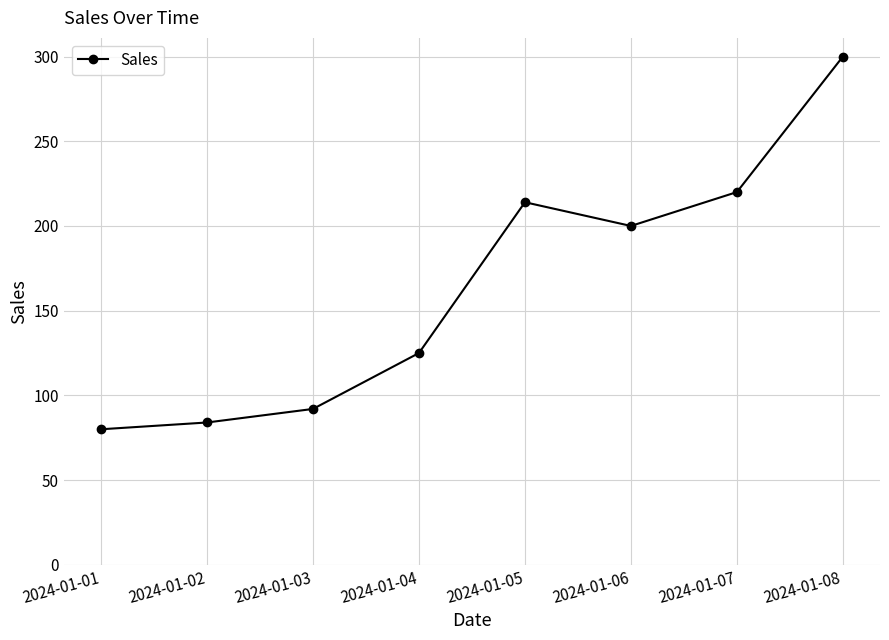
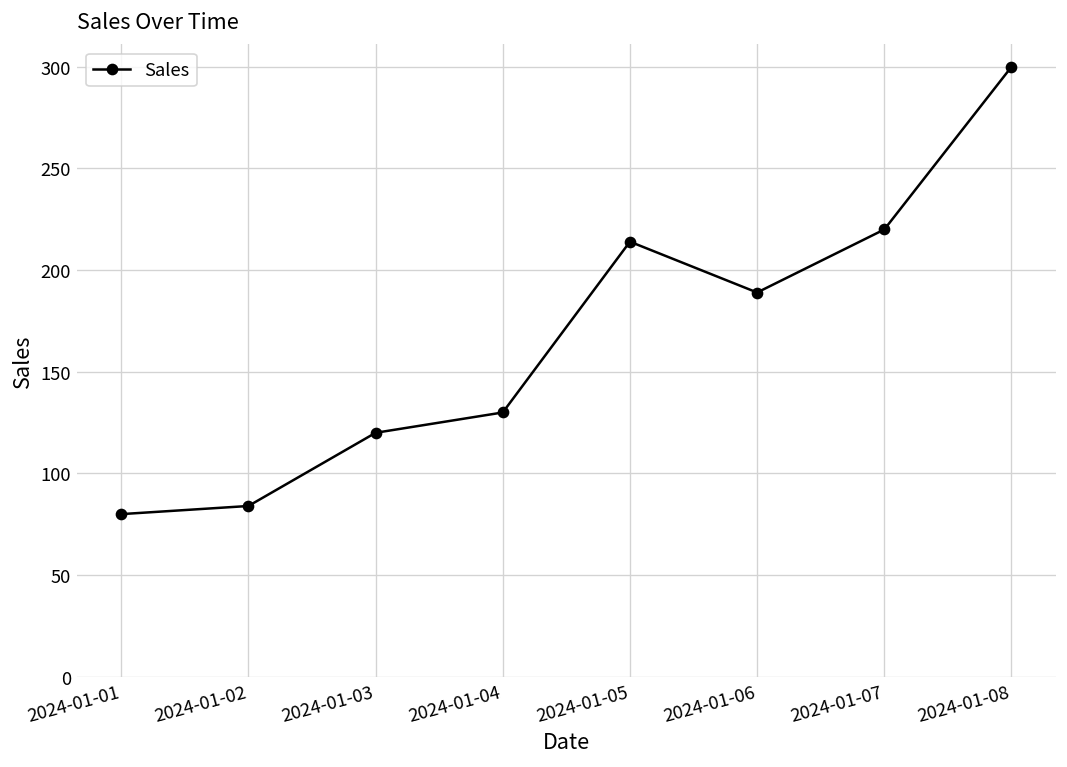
2024-01-03: 92 -> 120
2024-01-04: 125 -> 130
2024-01-06: 200 -> 189
